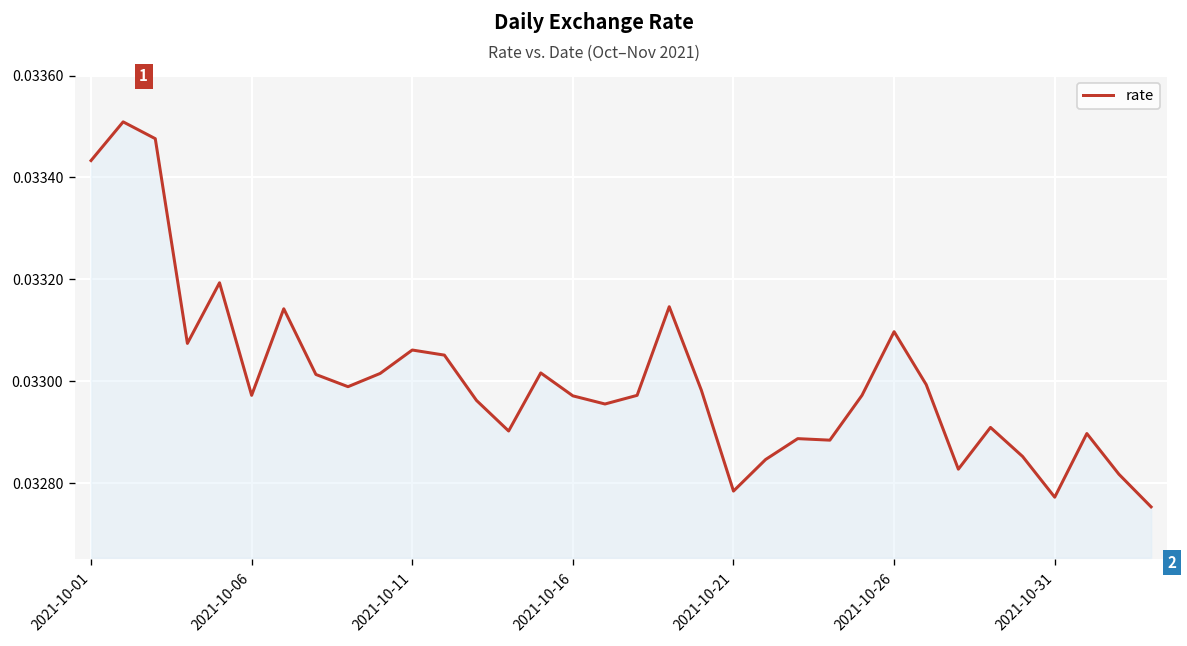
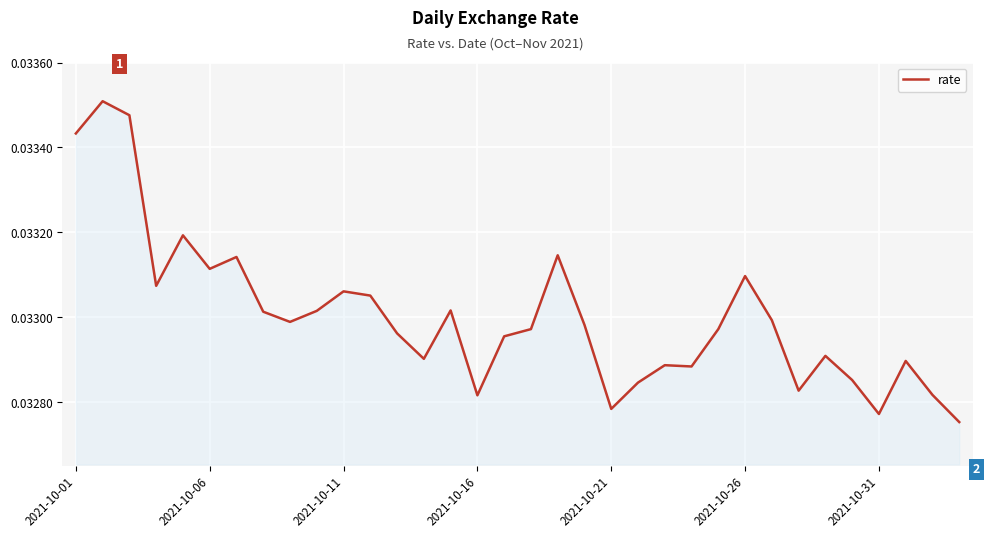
2021-10-06: 0.03297 -> 0.03311
2021-10-16: 0.03297 -> 0.03282
